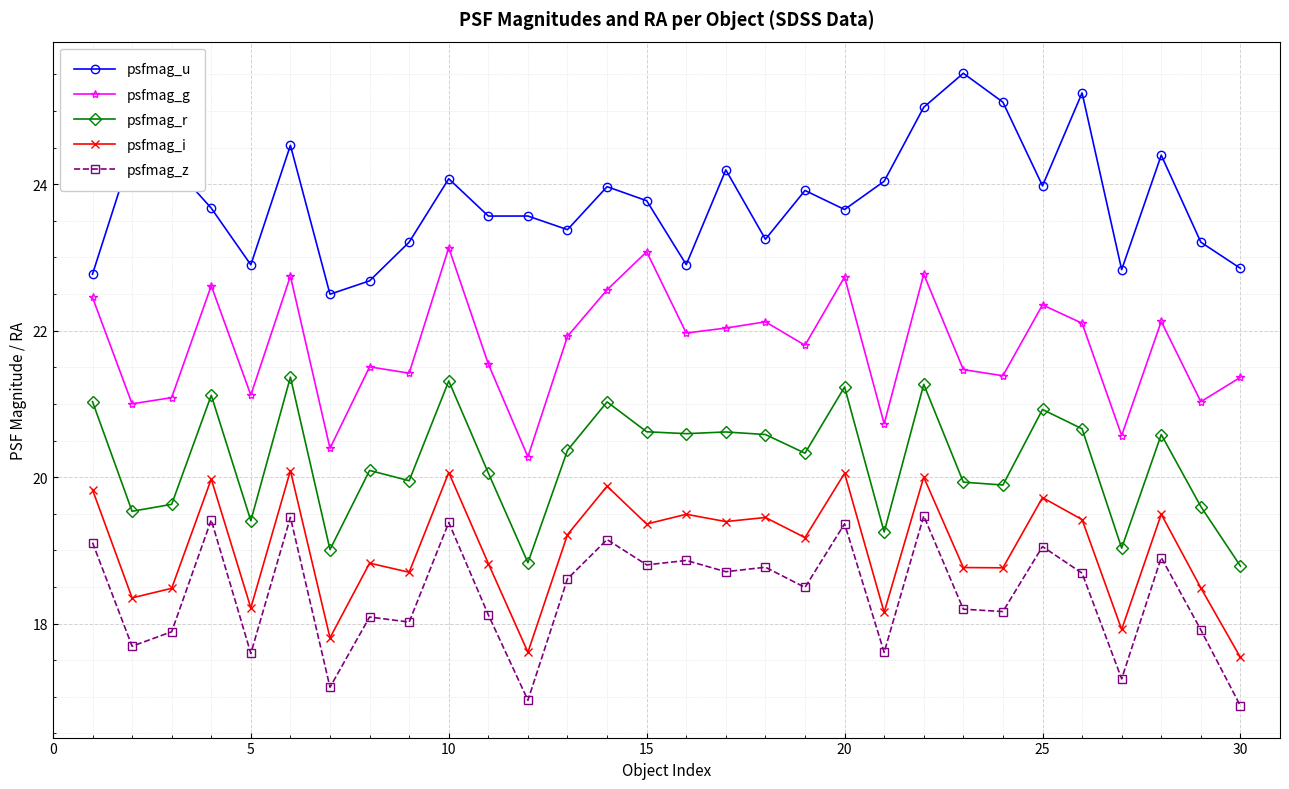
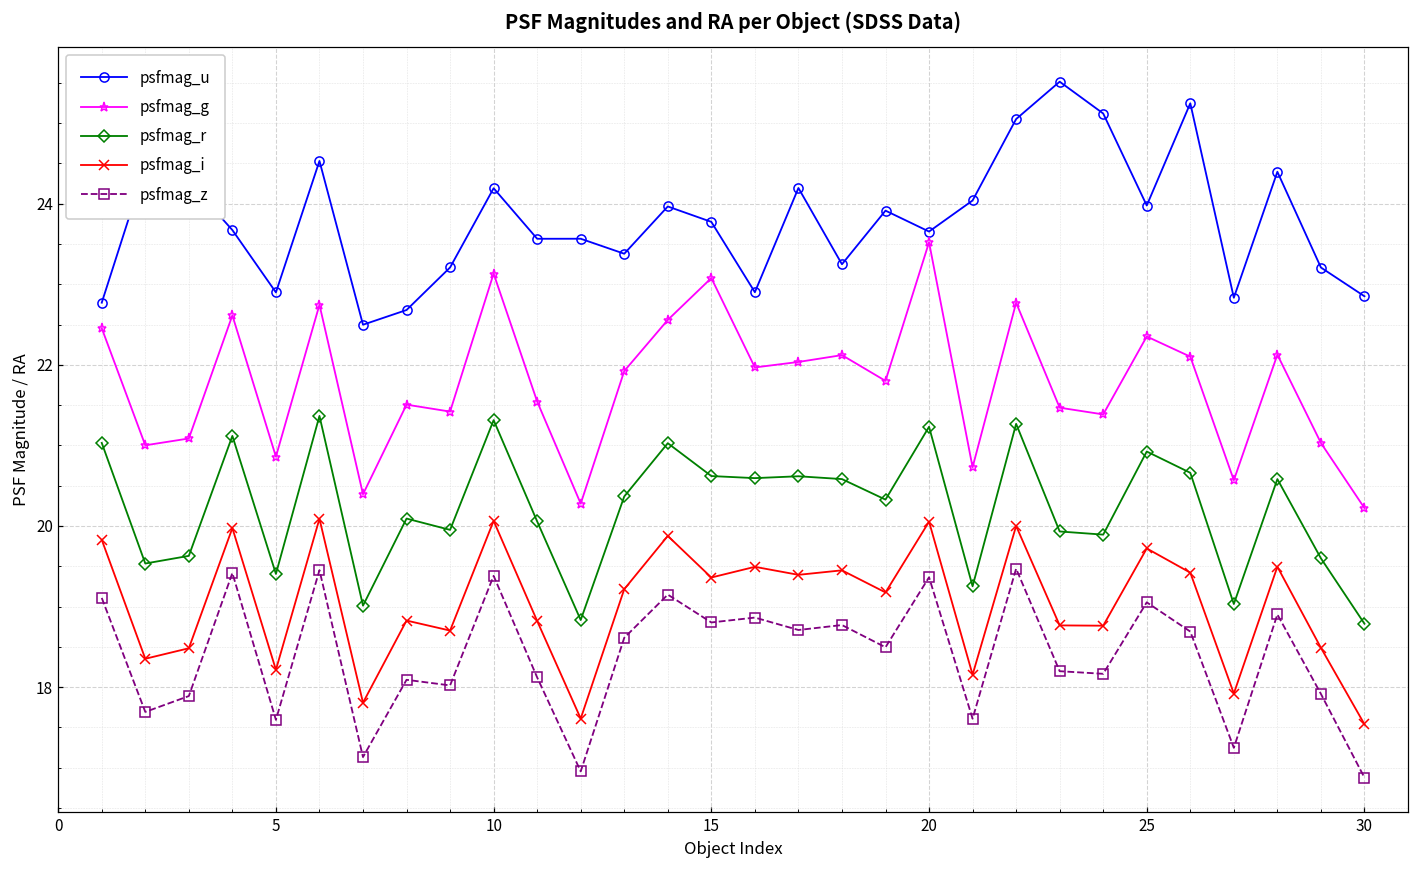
psfmag_g, 5: 21.1 -> 20.9
psfmag_u, 10: 24.1 -> 24.2
psfmag_g, 20: 22.7 -> 23.5
psfmag_g, 30: 21.4 -> 20.2
